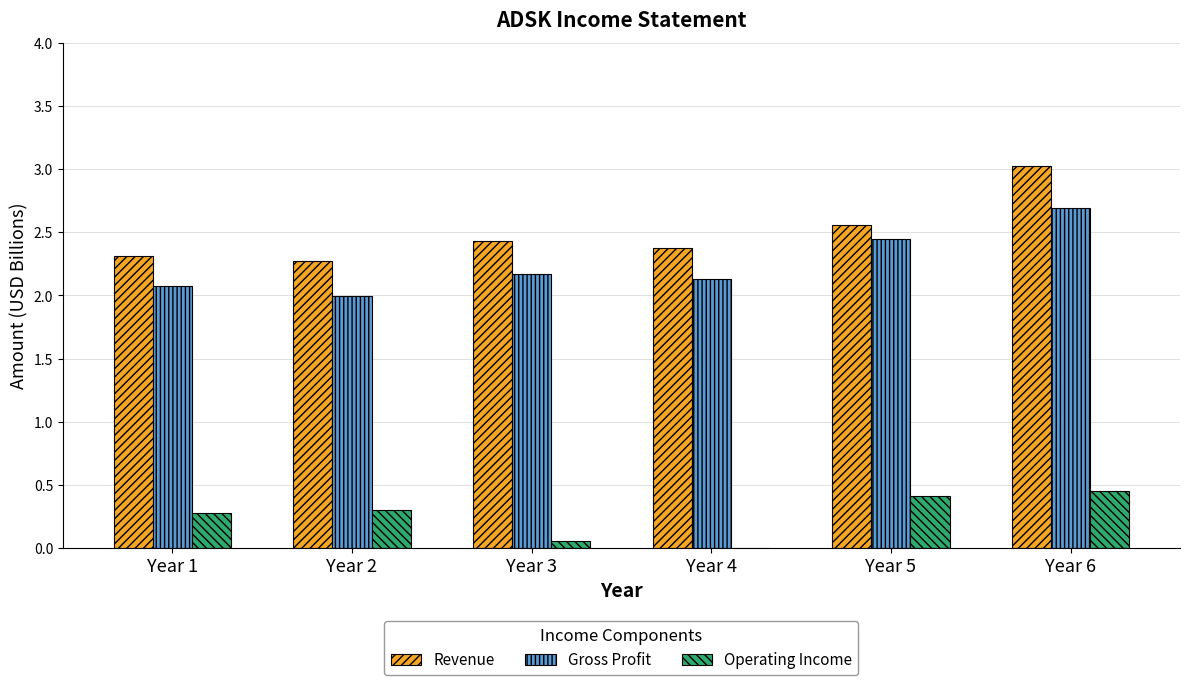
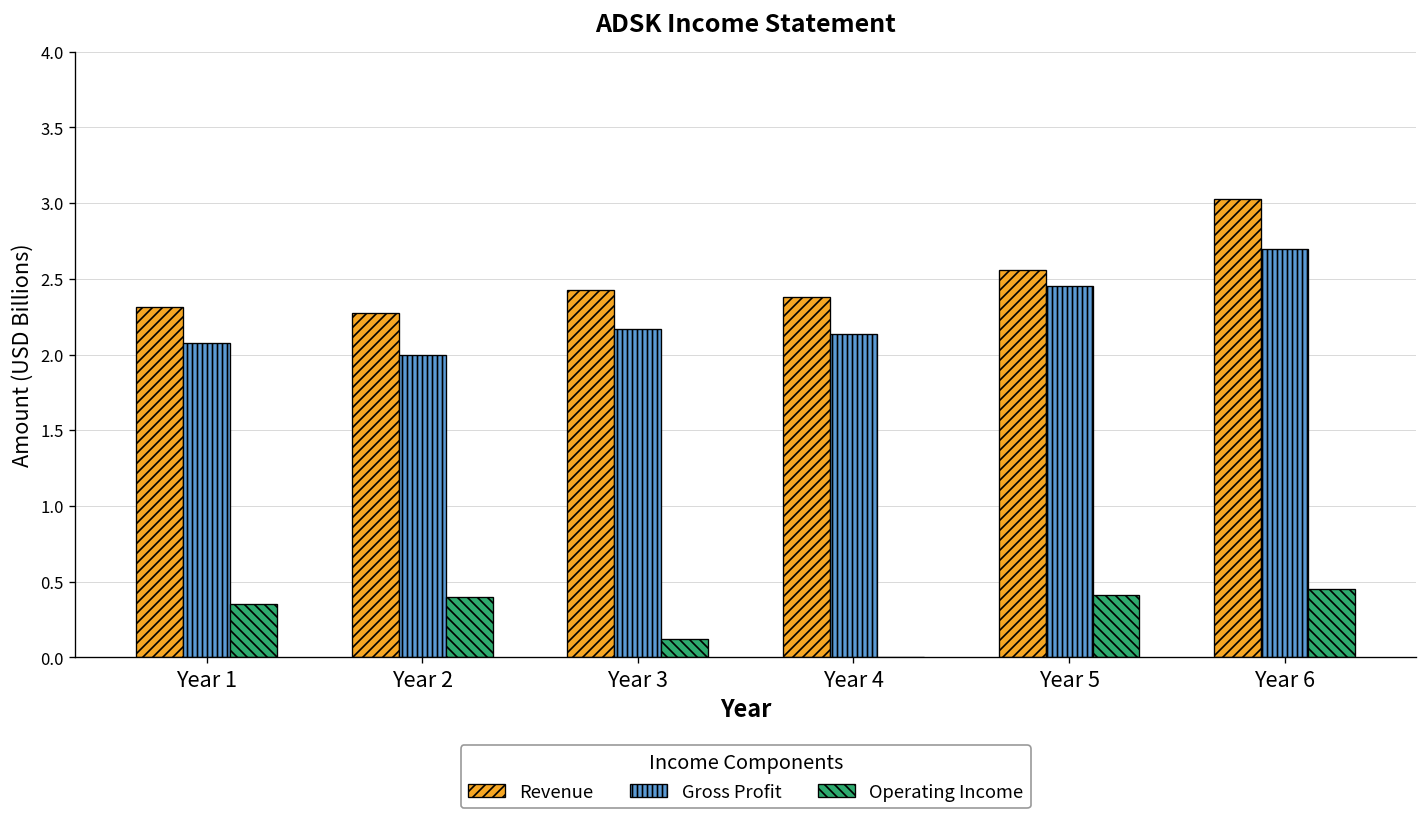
Operating Income, Year 1: 0.28 -> 0.35
Operating Income, Year 2: 0.30 -> 0.40
Operating Income, Year 3: 0.05 -> 0.12
